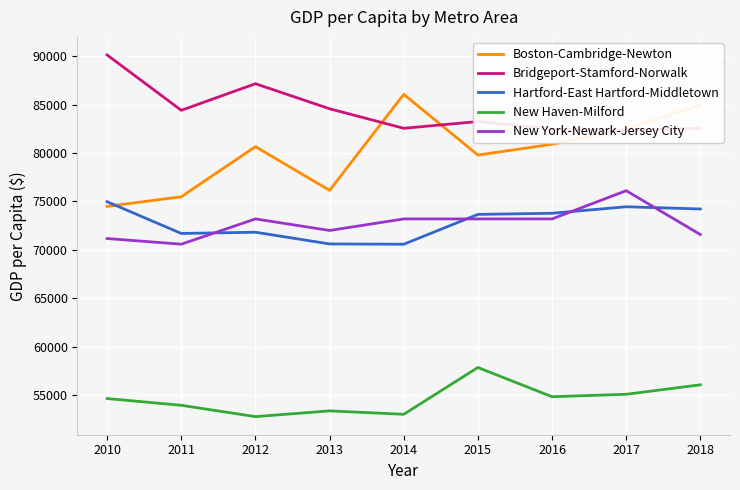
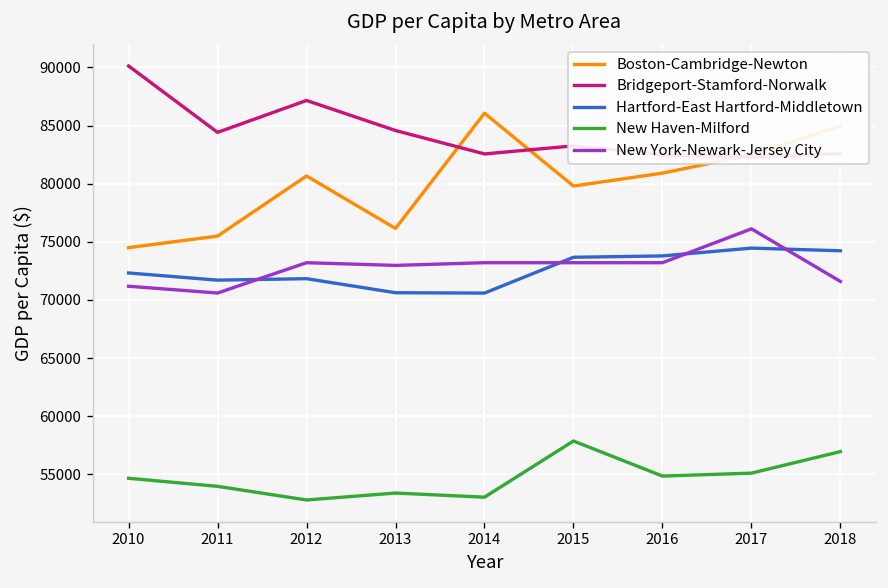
Hartford-East Hartford-Middletown, 2010: 75000 -> 72000
New York-Newark-Jersey City, 2013: 72000 -> 73000
New Haven-Milford, 2018: 56000 -> 57000
